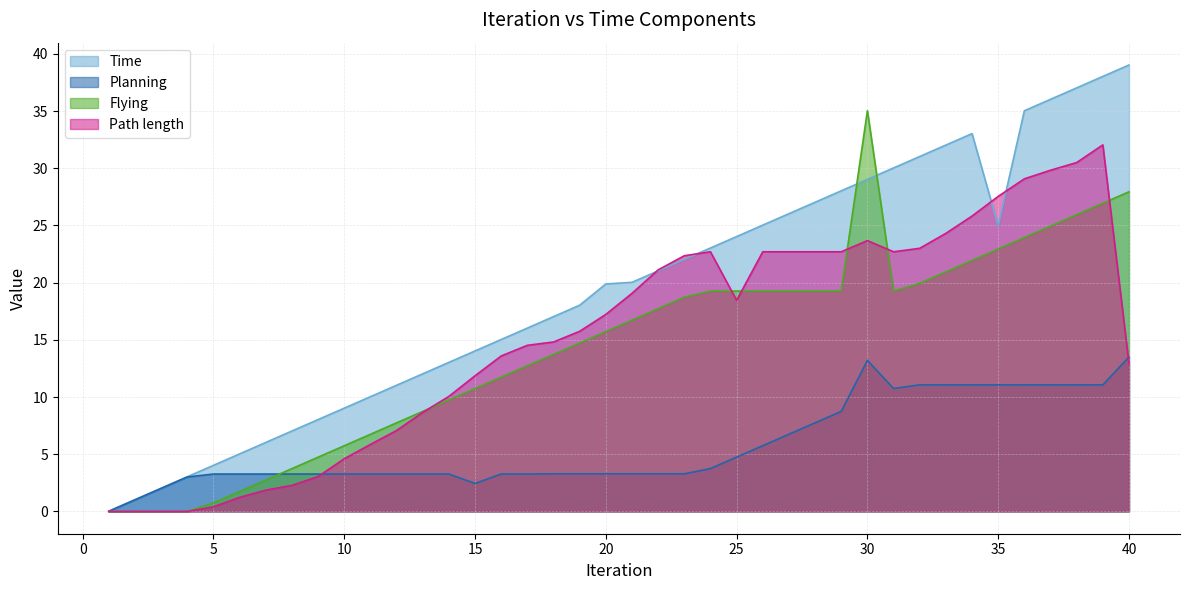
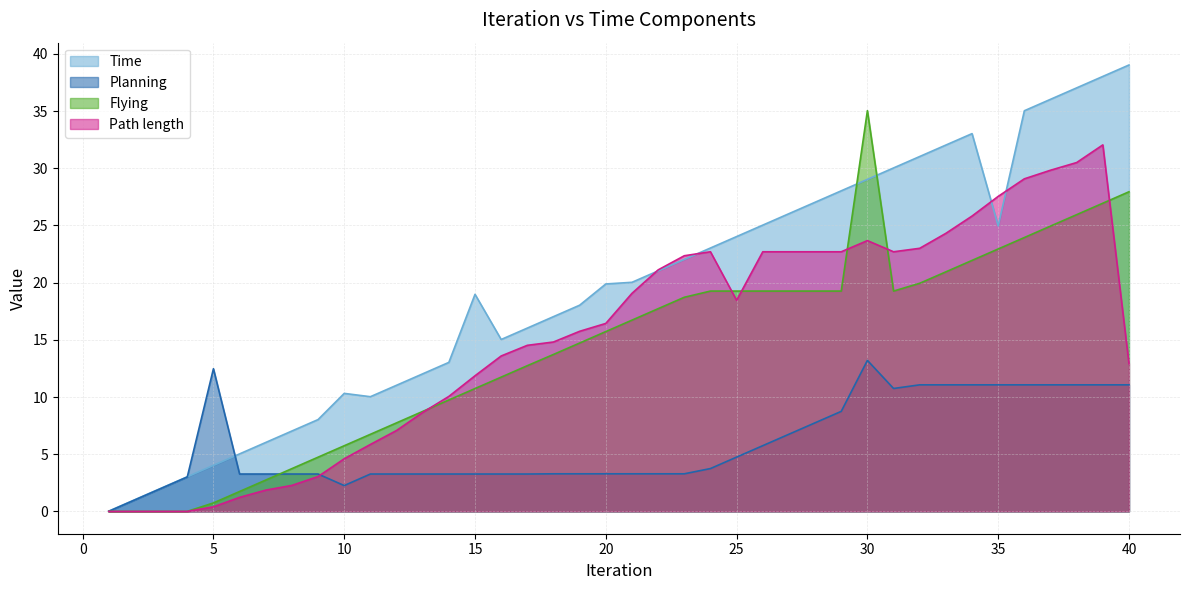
Planning, 5: 3.3 -> 12.5
Time, 10: 9.0 -> 10.3
Planning, 10: 3.3 -> 2.3
Time, 15: 14.0 -> 19.0
Planning, 15: 2.4 -> 3.3
Path length, 20: 17.2 -> 16.4
Planning, 40: 13.5 -> 11.1
